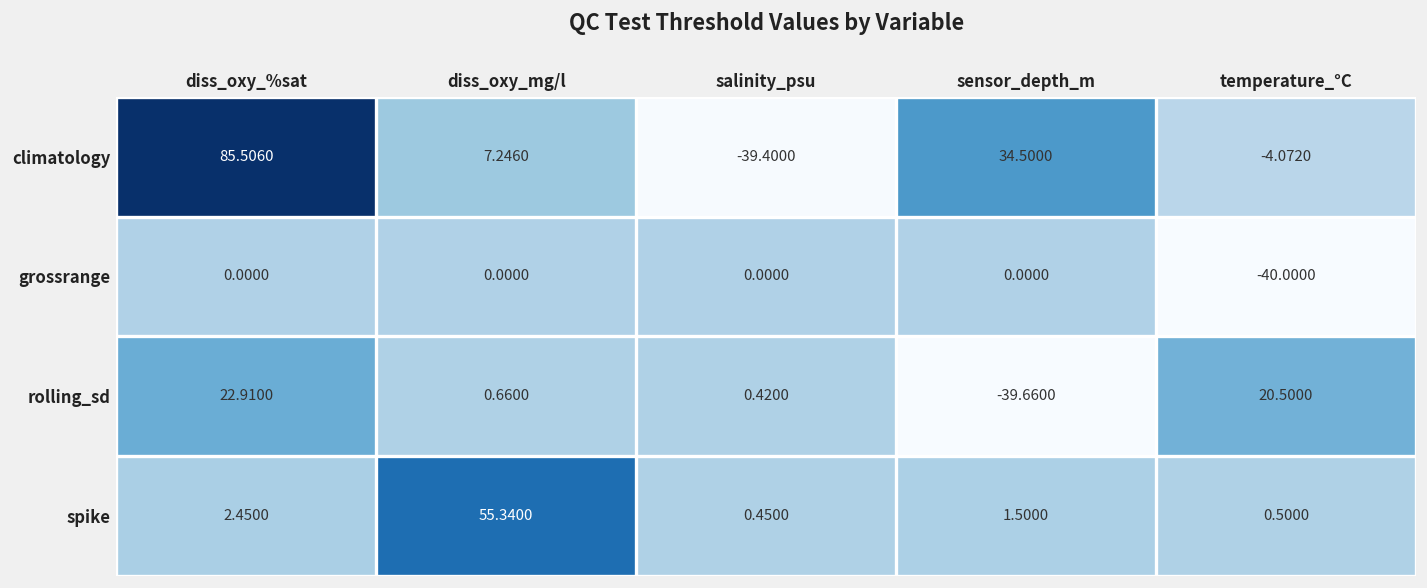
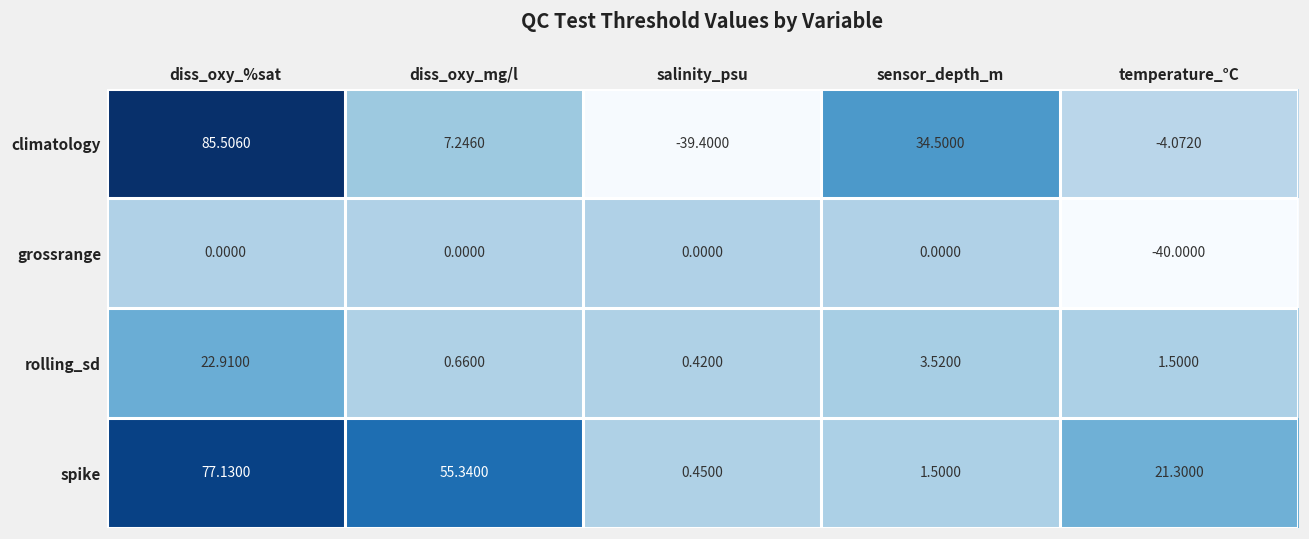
rolling_sd, sensor_depth_m: -39.6600 -> 3.5200
rolling_sd, temperature_°C: 20.5000 -> 1.5000
spike, diss_oxy_%sat: 2.4500 -> 77.1300
spike, temperature_°C: 0.5000 -> 21.3000
